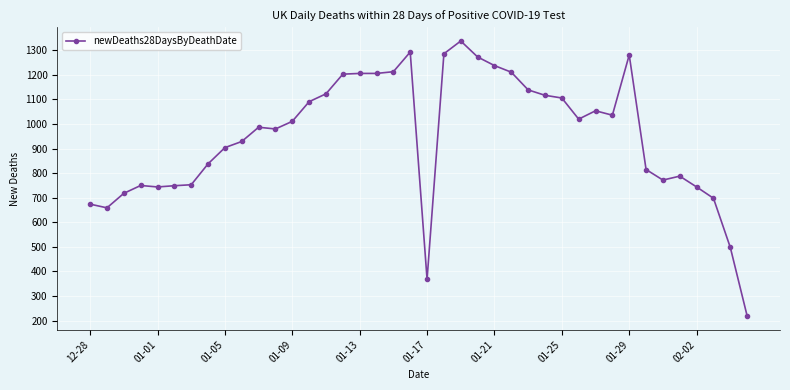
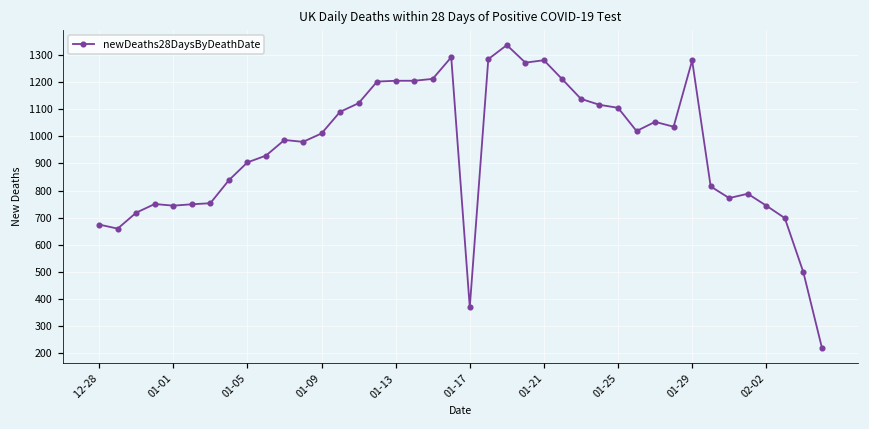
01-21: 1240 -> 1280
